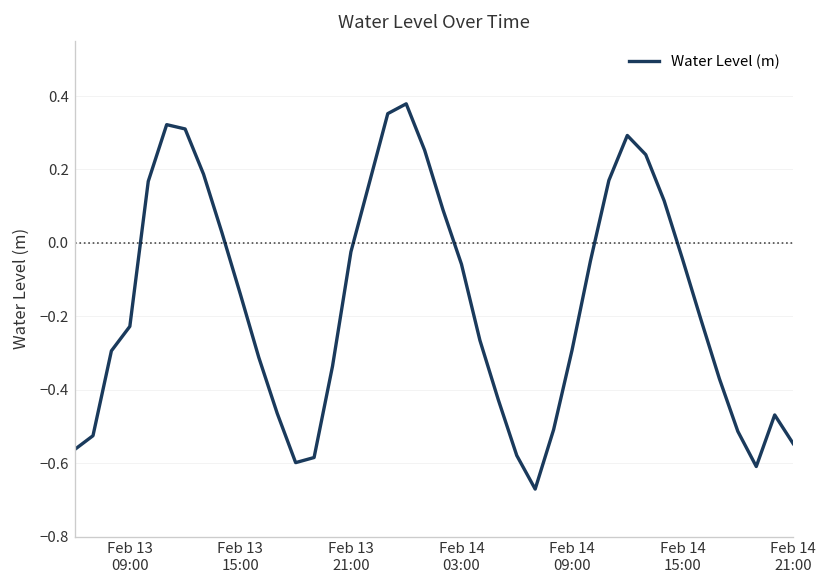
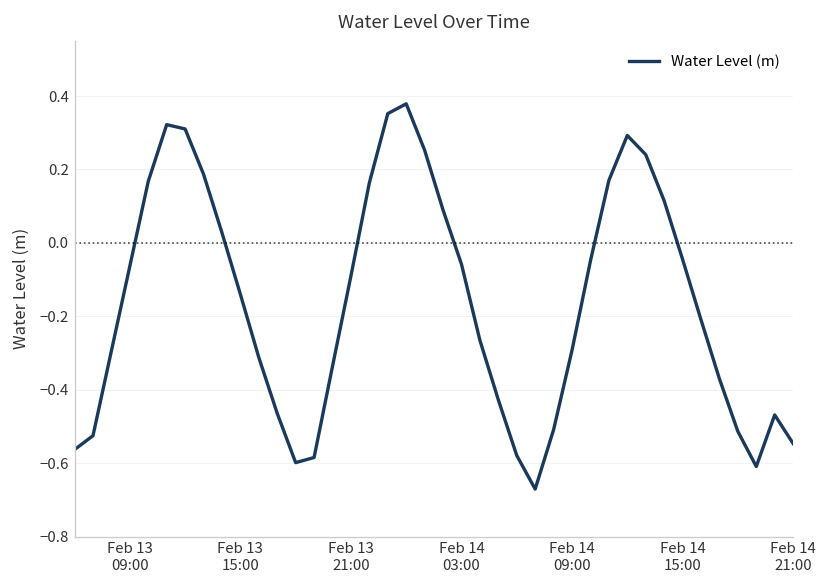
Feb 13 09:00: -0.23 -> -0.06
Feb 13 21:00: -0.02 -> -0.09
